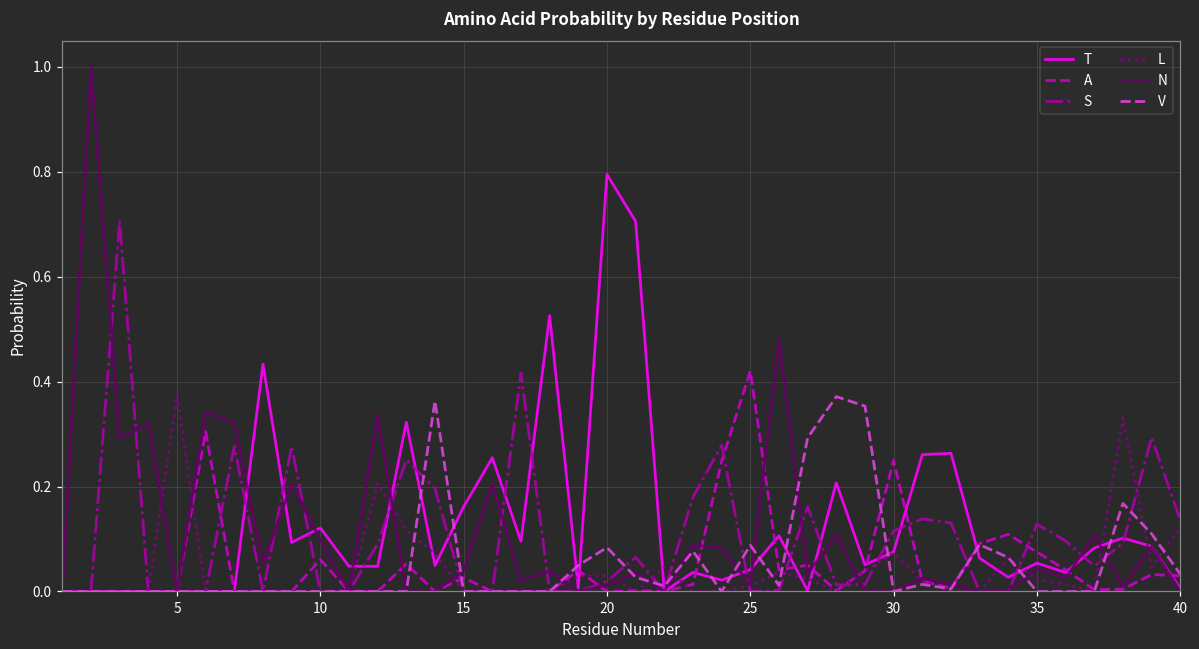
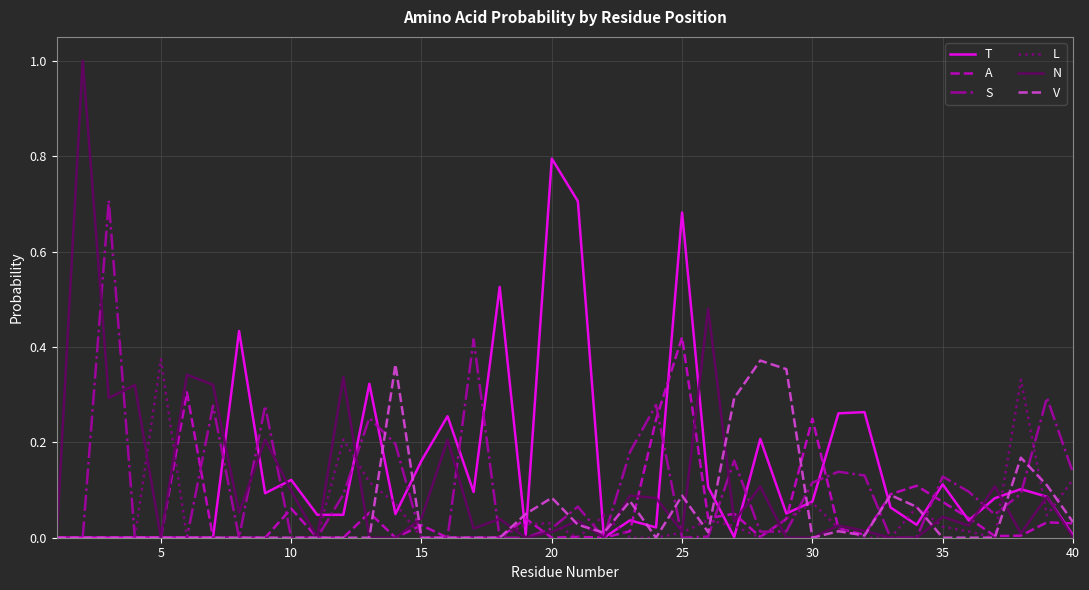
T, 25: 0.04 -> 0.68
T, 35: 0.05 -> 0.11
